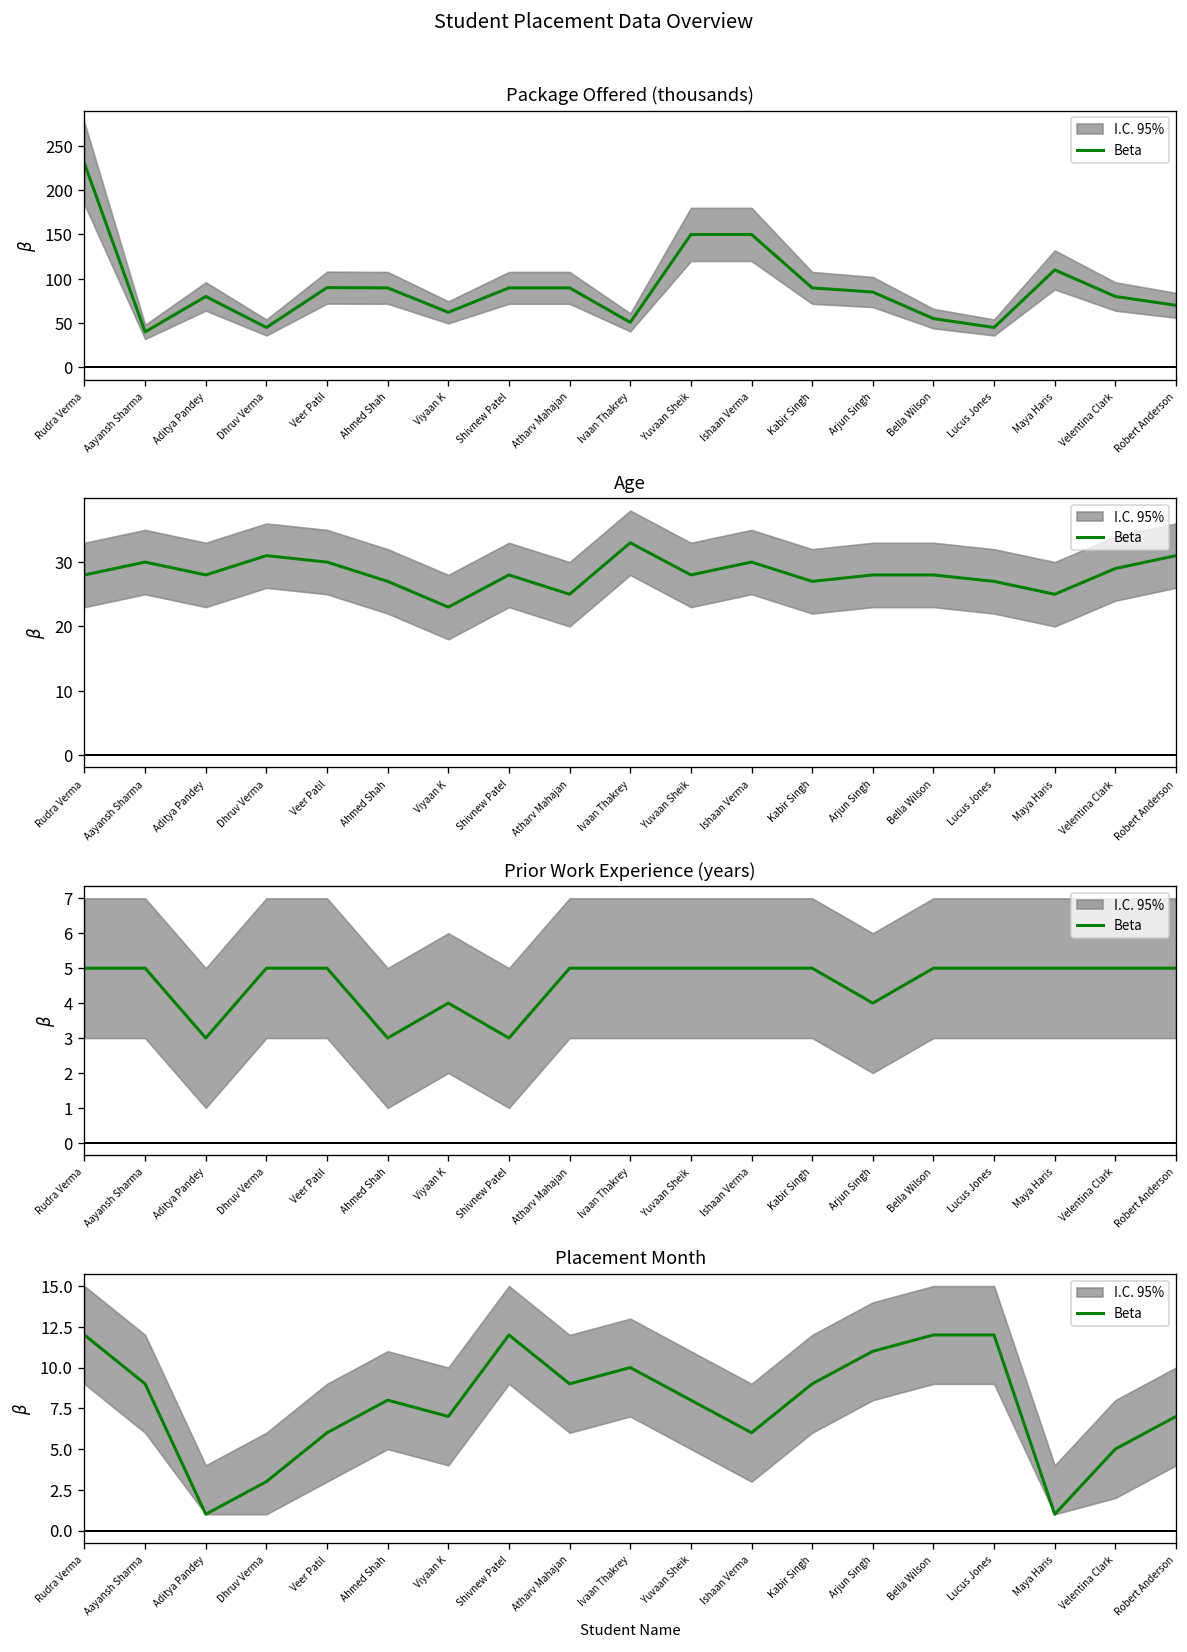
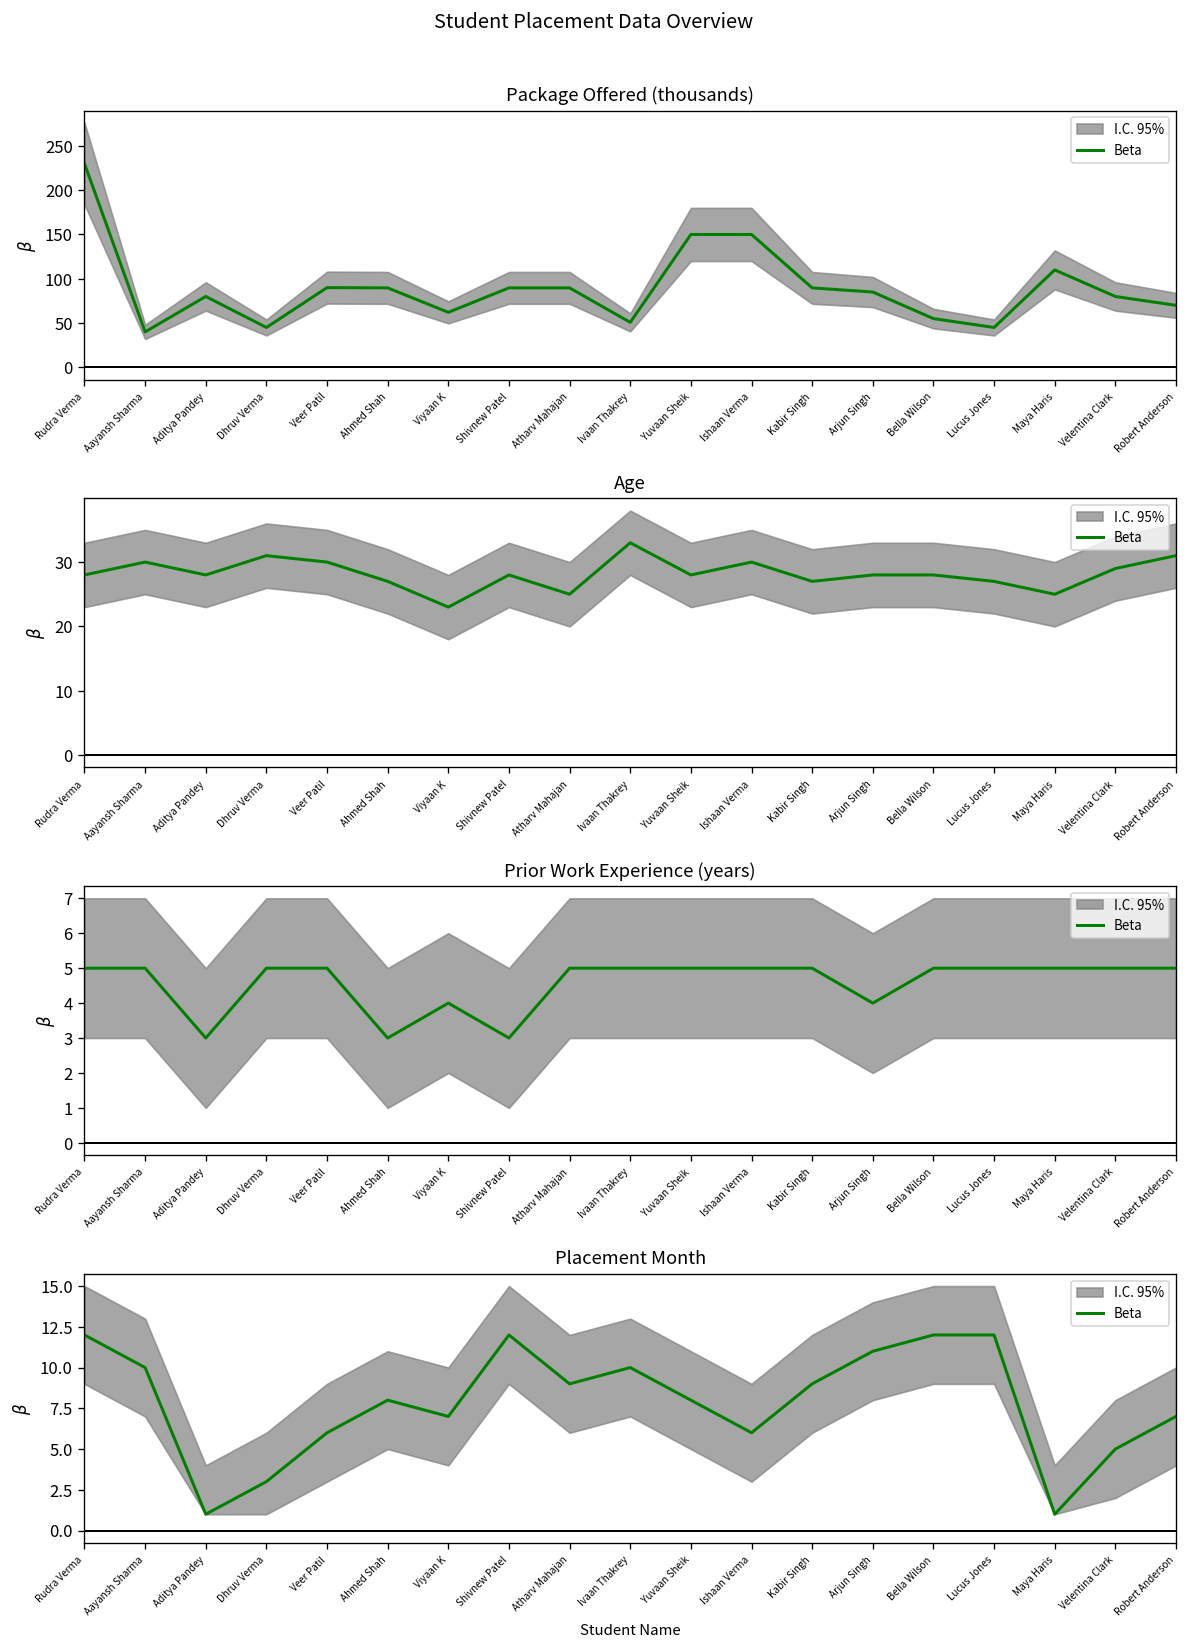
Placement Month, Beta, Aayansh Sharma: 9 -> 10
